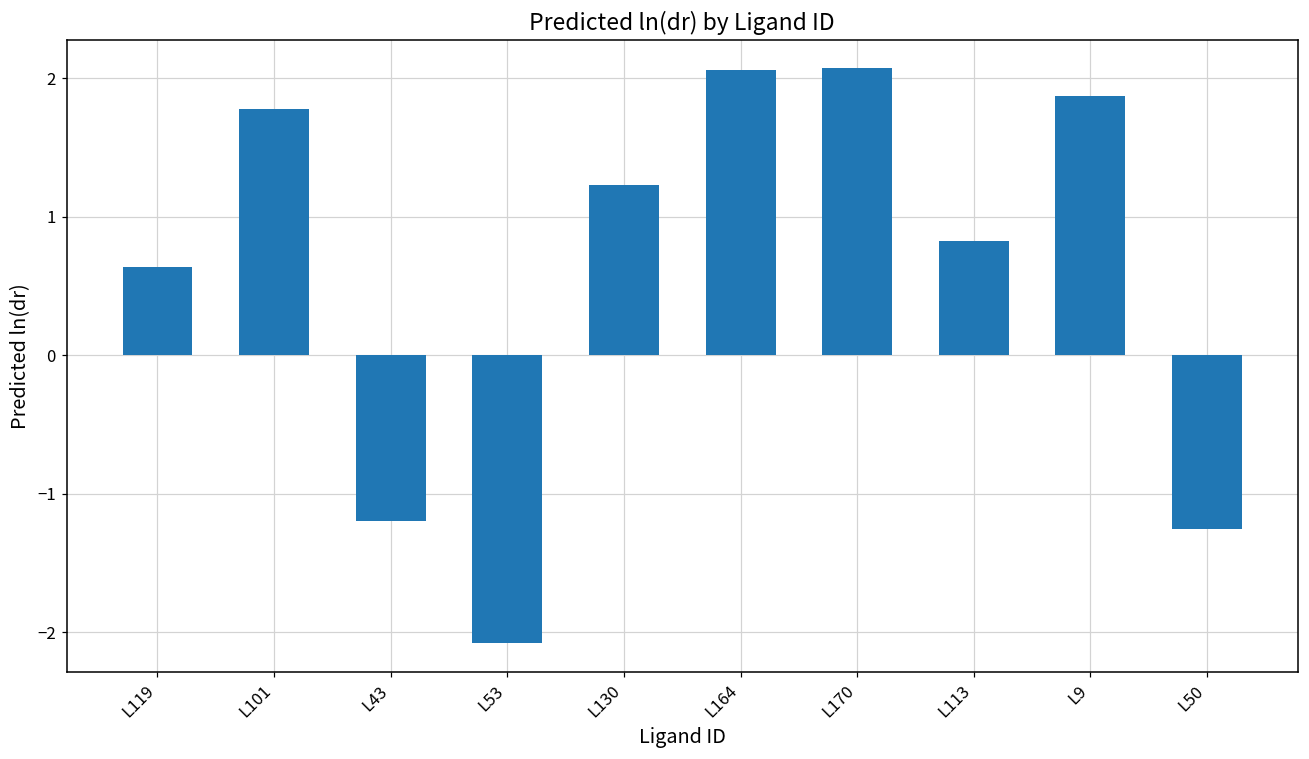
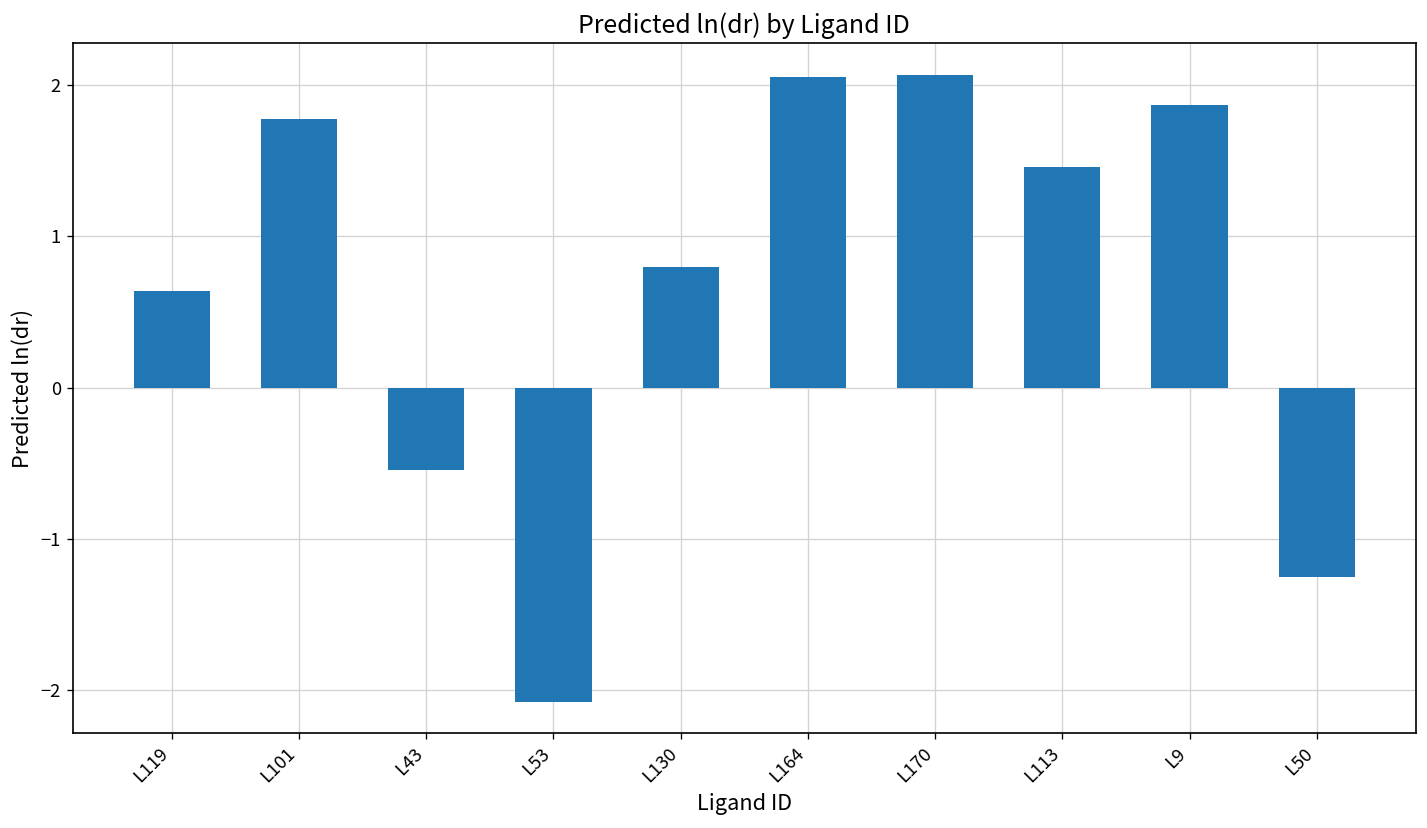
L43: -1.19 -> -0.55
L130: 1.23 -> 0.79
L113: 0.83 -> 1.46
